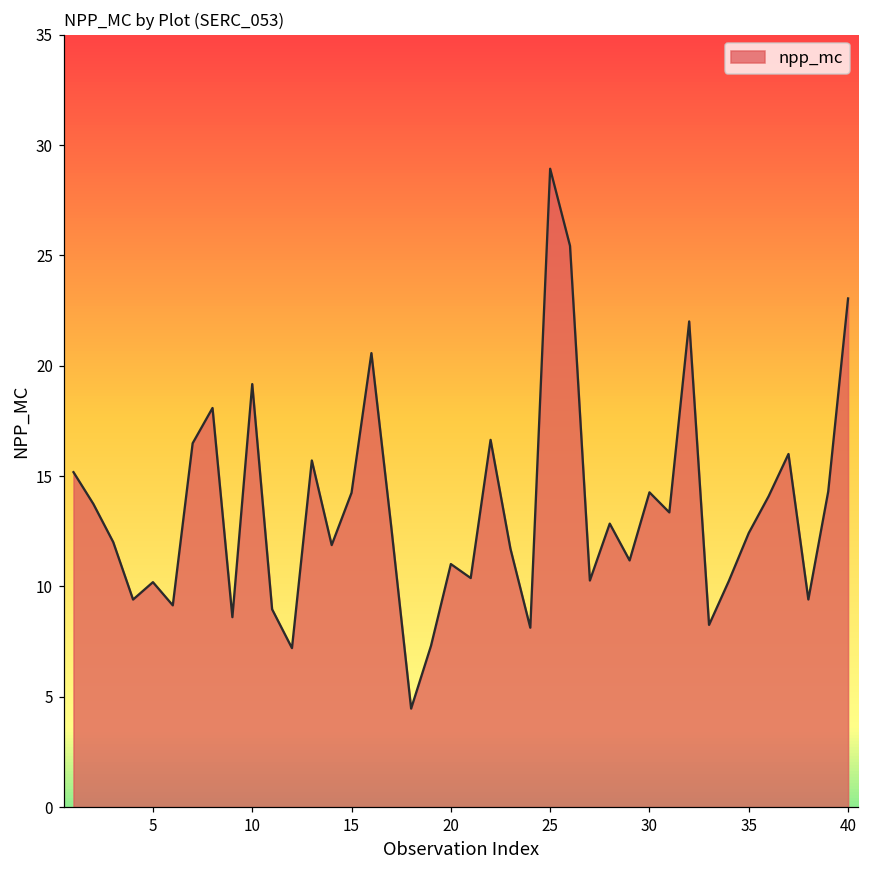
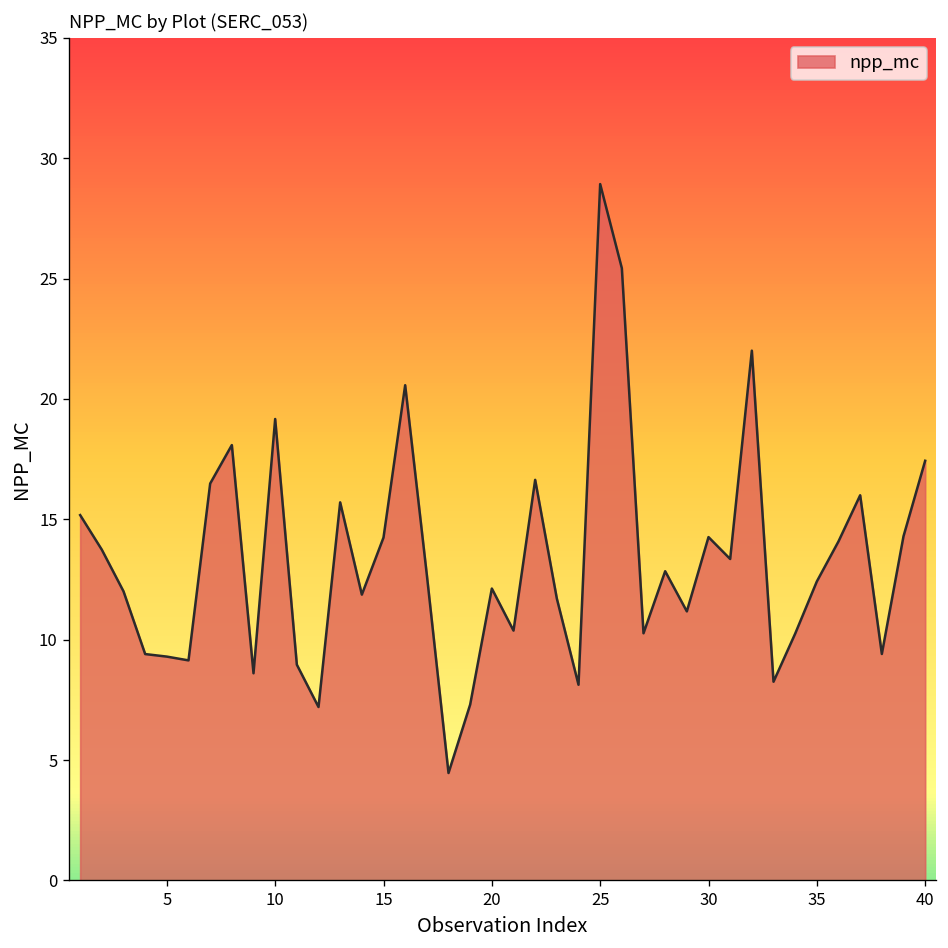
5: 10.2 -> 9.3
20: 11.0 -> 12.1
40: 23.0 -> 17.4
